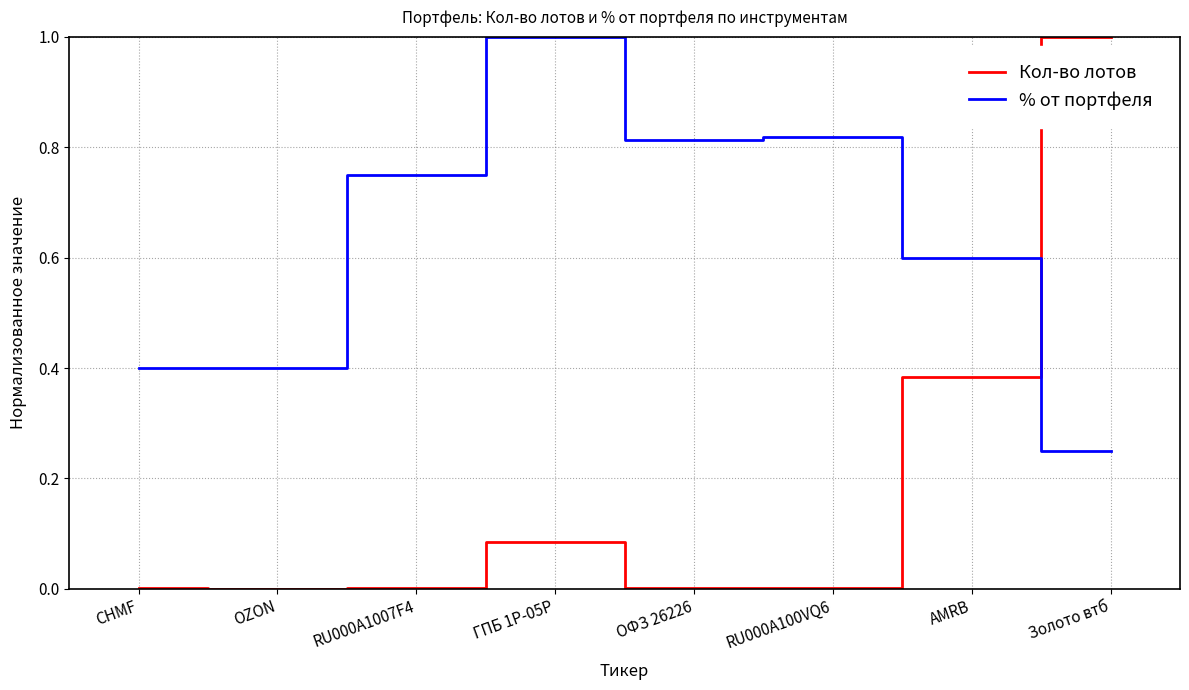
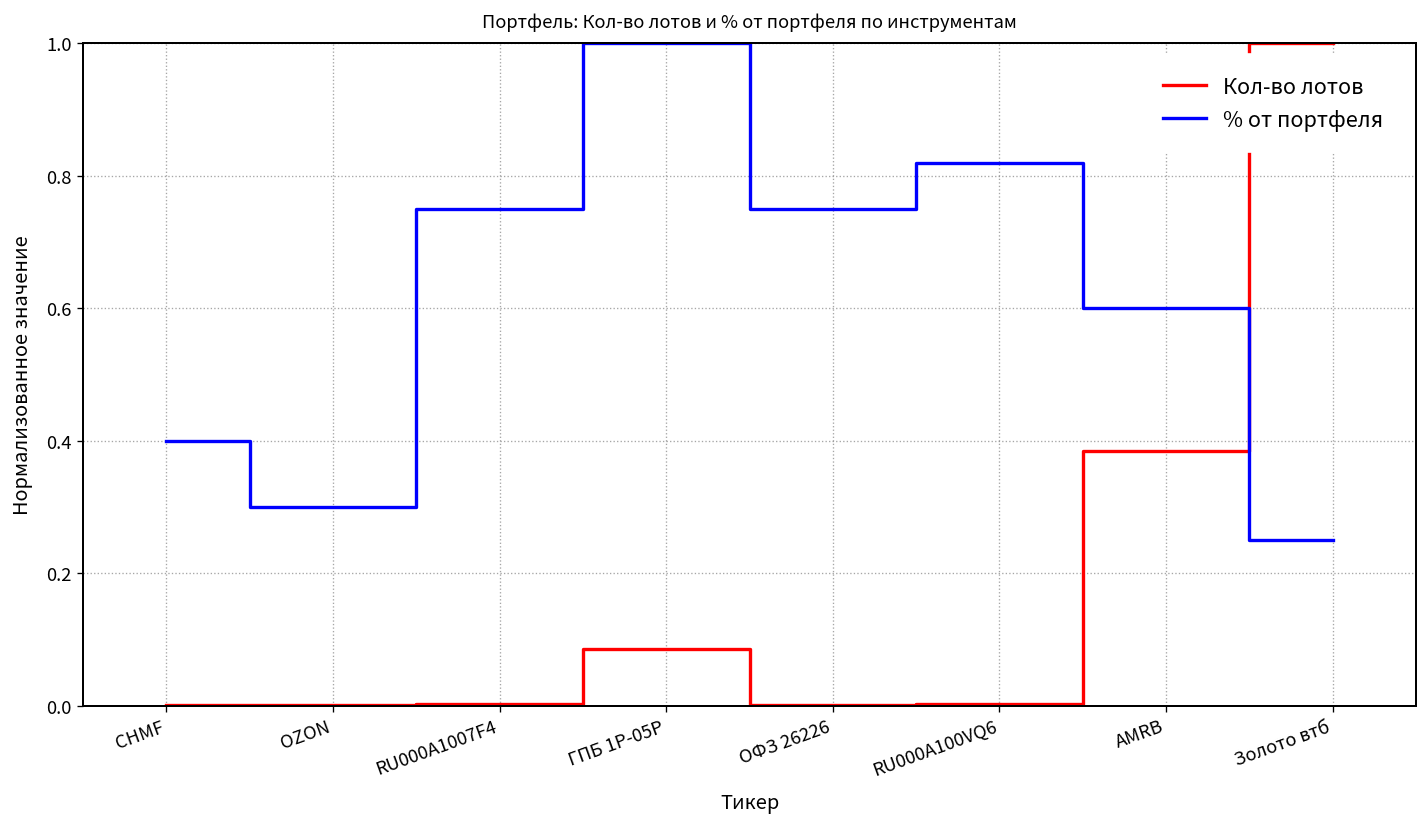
% от портфеля, OZON: 0.40 -> 0.30
% от портфеля, ОФЗ 26226: 0.81 -> 0.75
